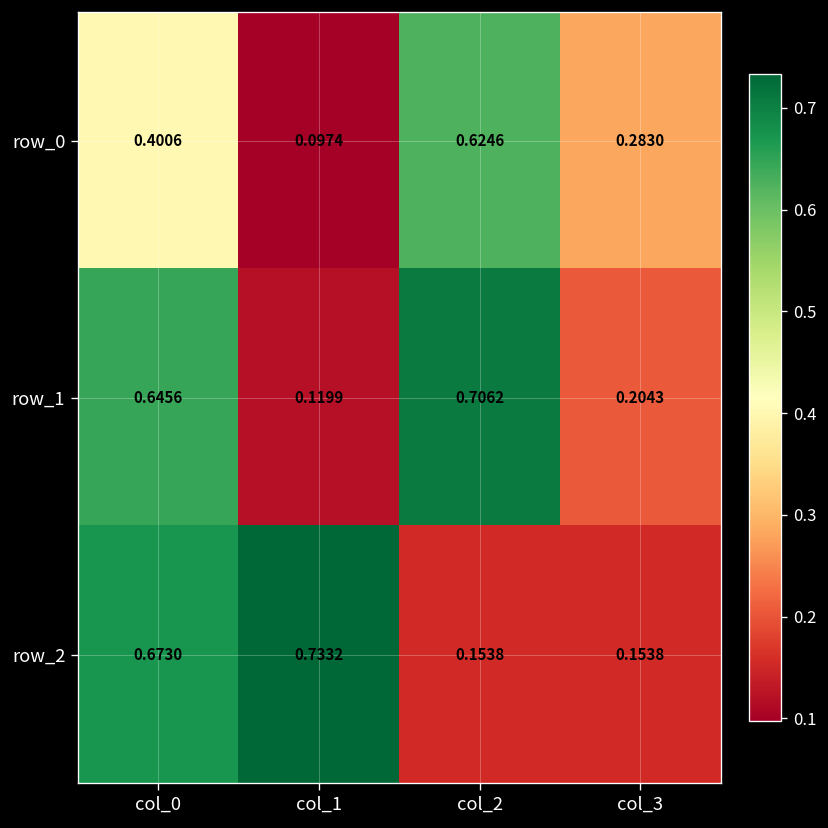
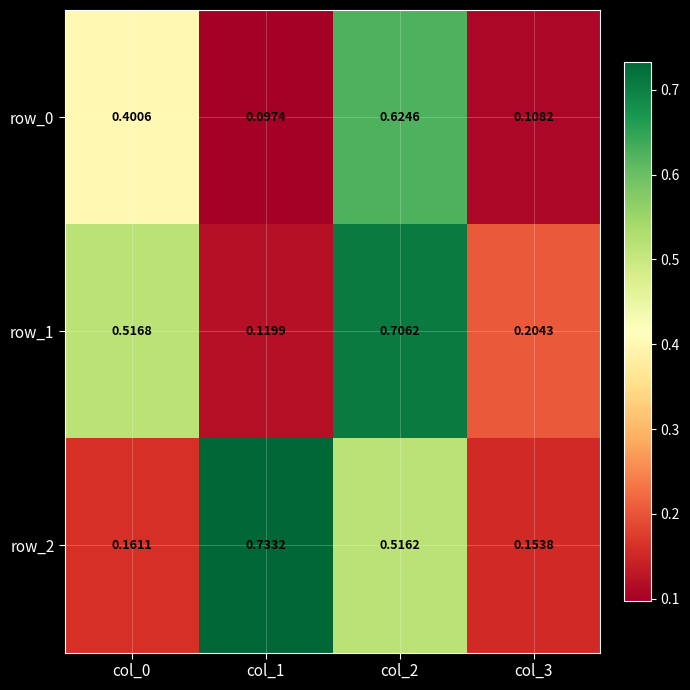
row_0, col_3: 0.2830 -> 0.1082
row_1, col_0: 0.6456 -> 0.5168
row_2, col_0: 0.6730 -> 0.1611
row_2, col_2: 0.1538 -> 0.5162
